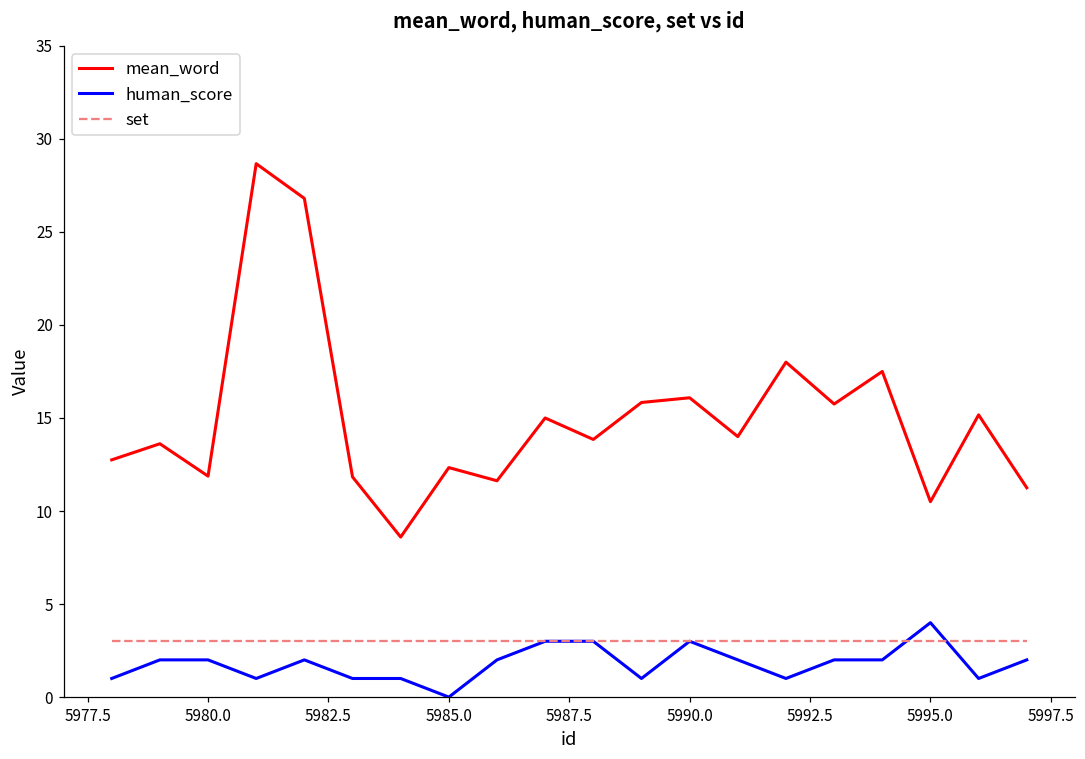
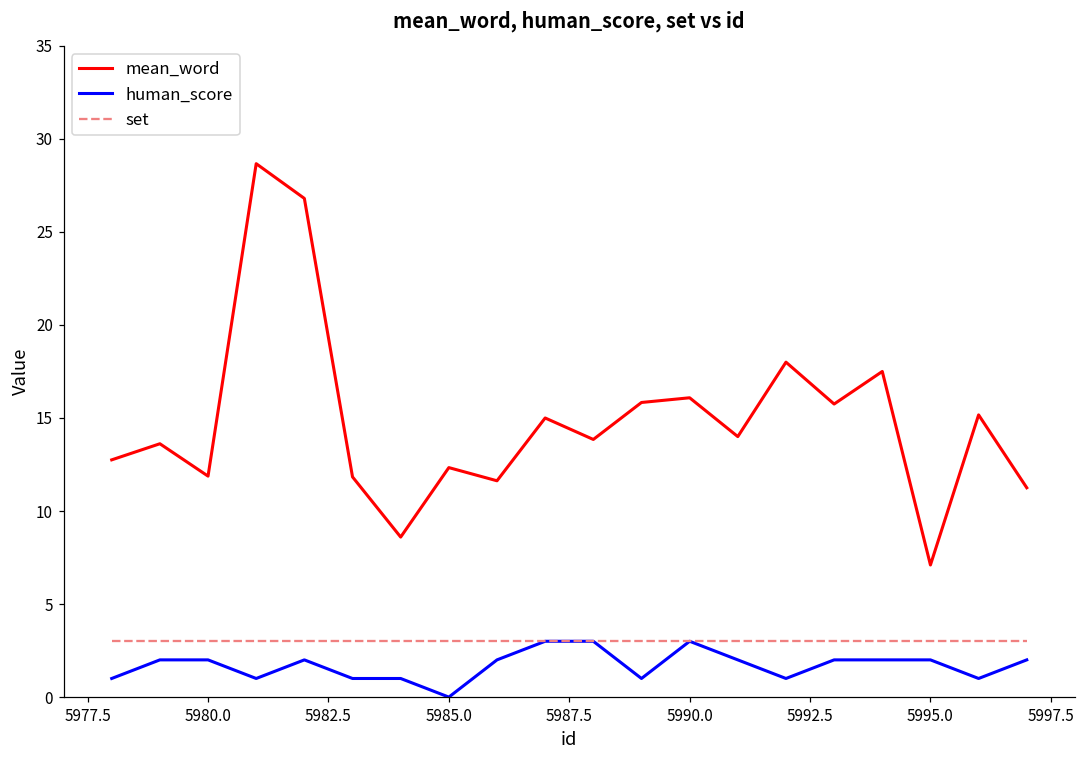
mean_word, 5995.0: 10.5 -> 7.1
human_score, 5995.0: 4 -> 2
